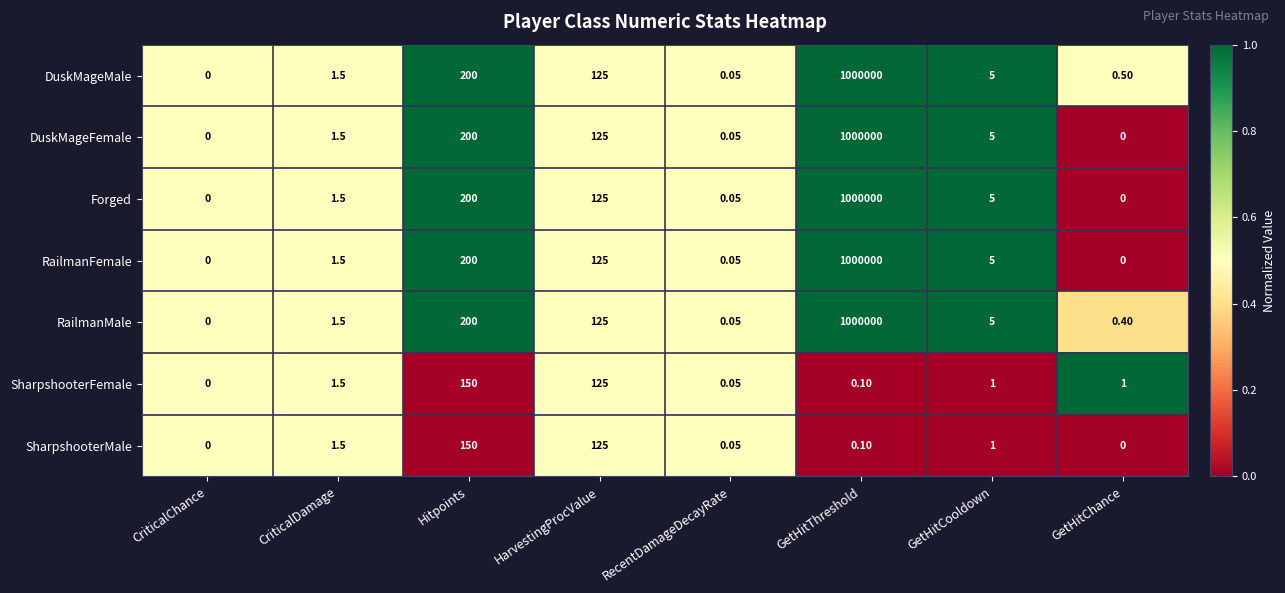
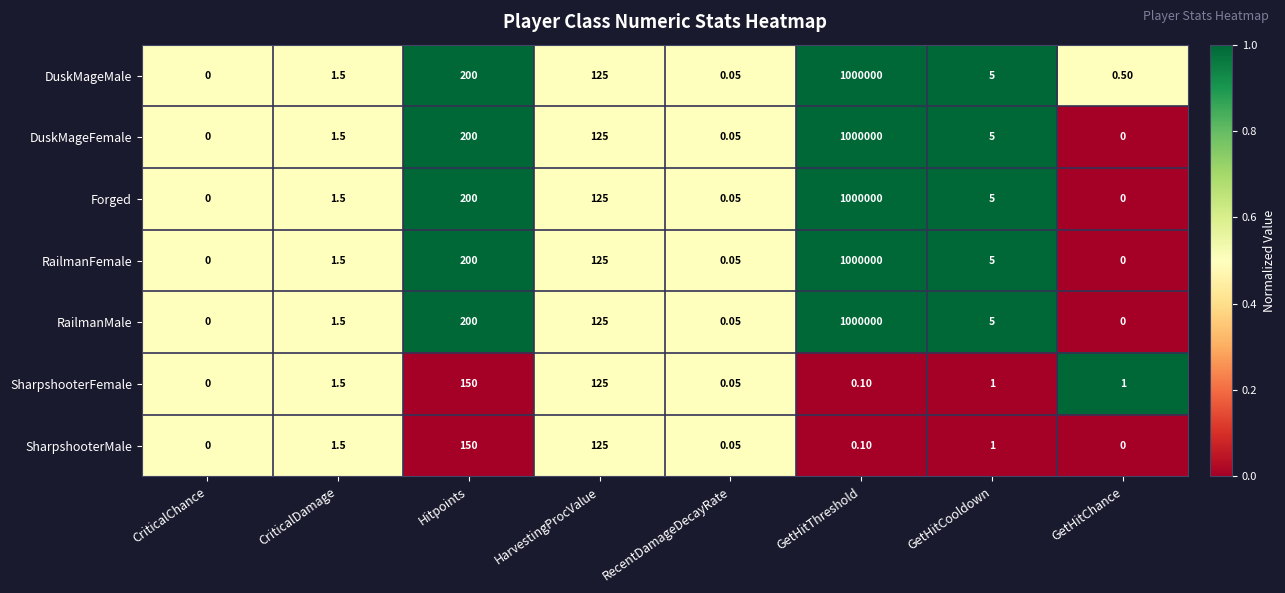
RailmanMale, GetHitChance: 0.40 -> 0
